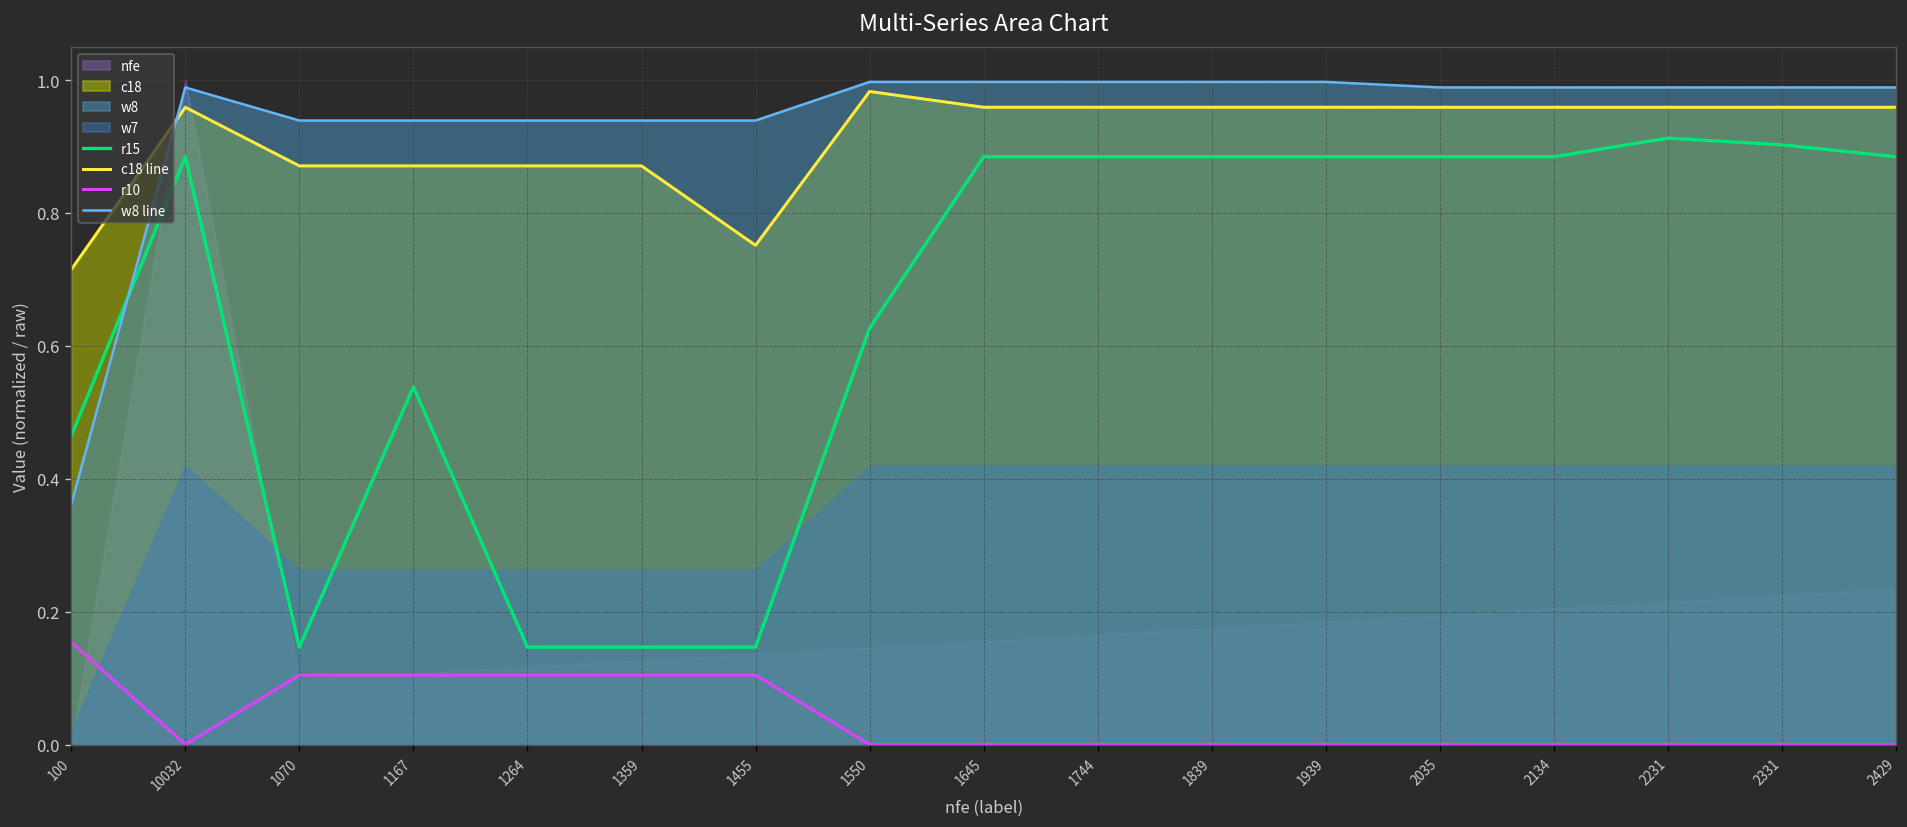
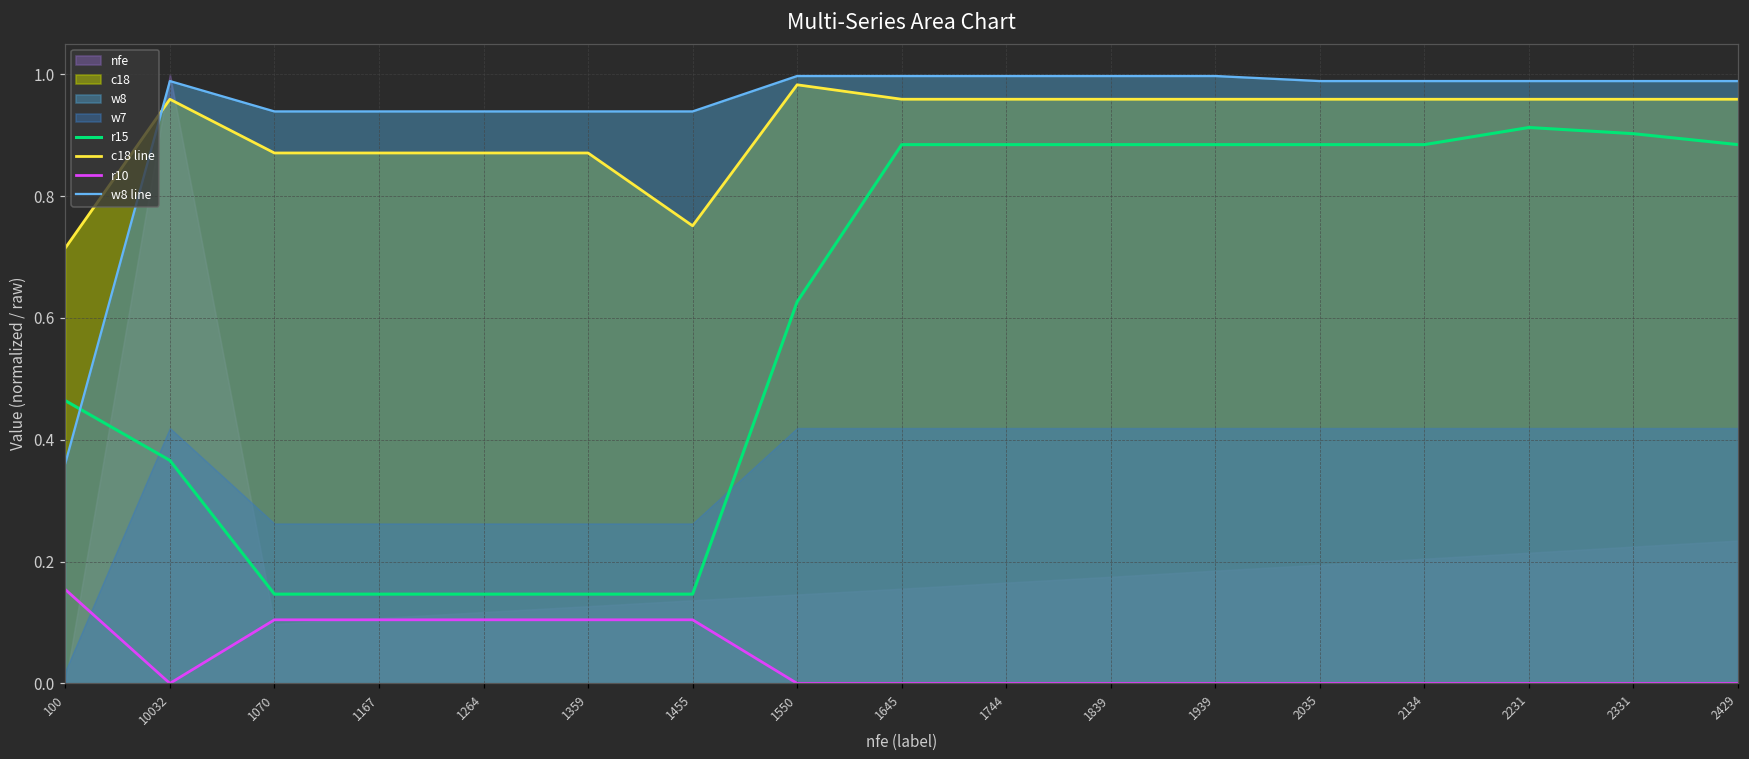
r15, 10032: 0.88 -> 0.37
r15, 1167: 0.54 -> 0.15
